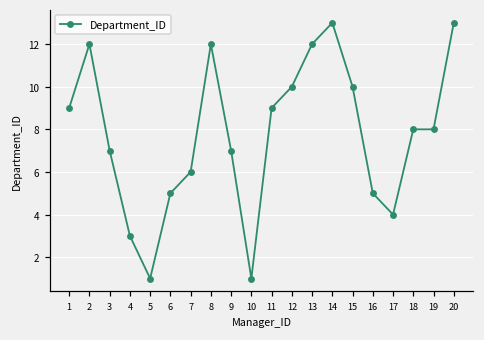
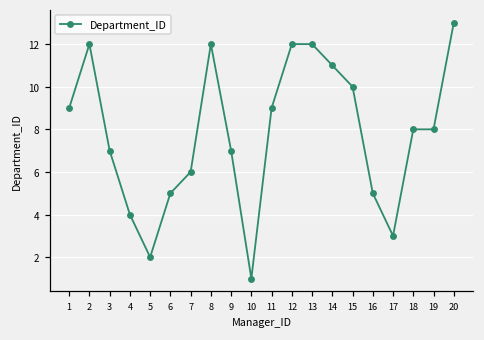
4: 3 -> 4
5: 1 -> 2
12: 10 -> 12
14: 13 -> 11
17: 4 -> 3
